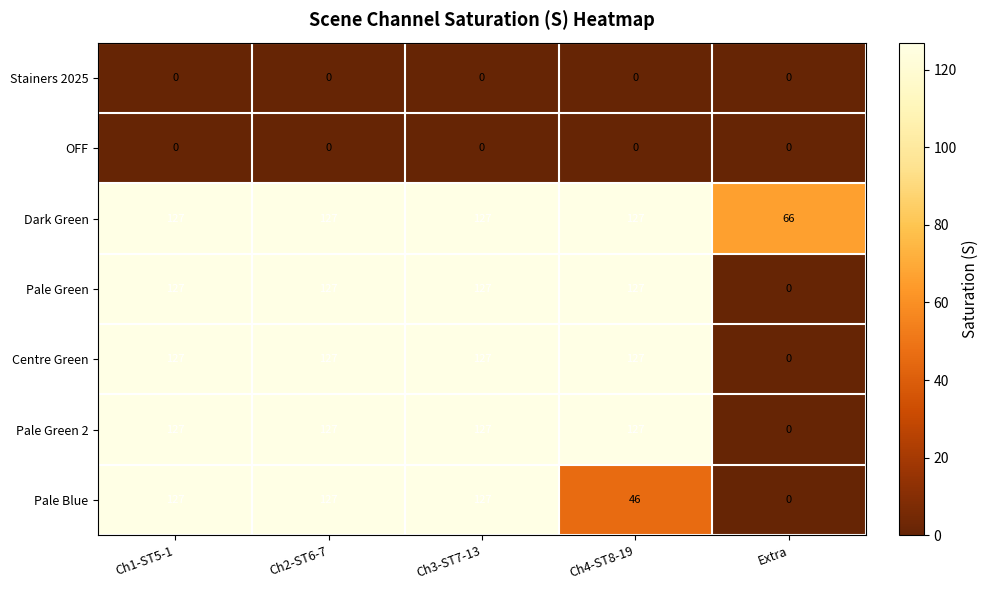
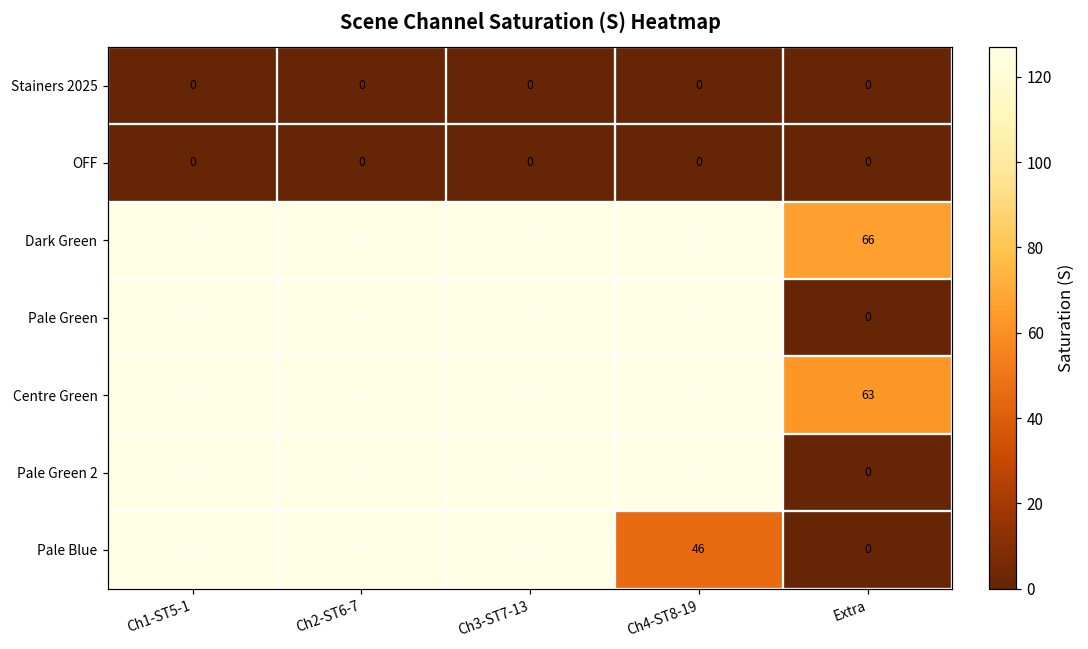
Centre Green, Extra: 0 -> 63
